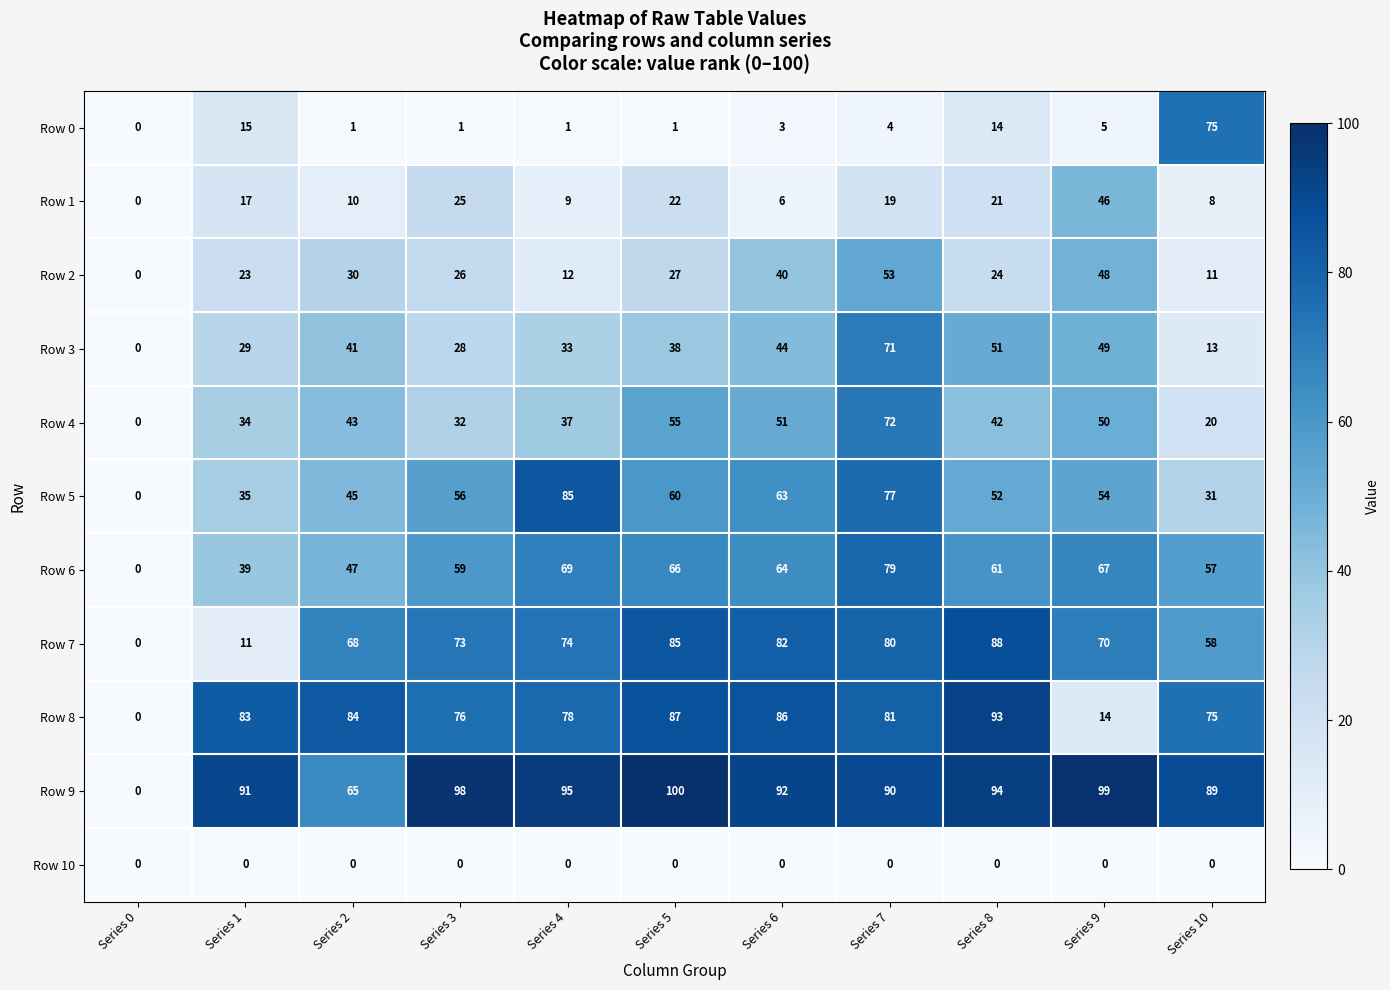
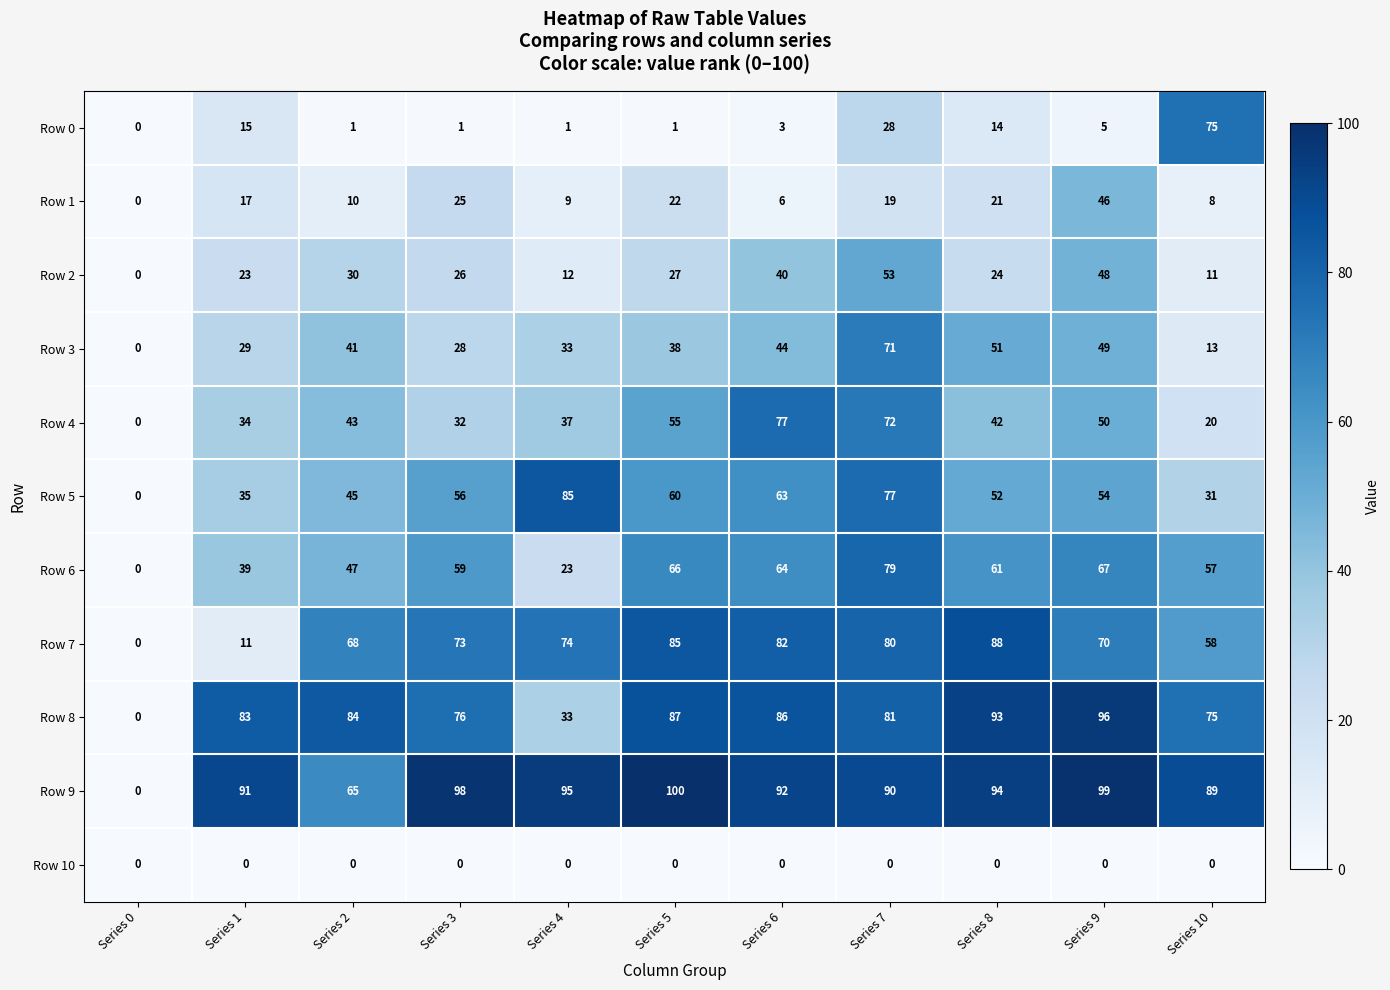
Row 0, Series 7: 4 -> 28
Row 4, Series 6: 51 -> 77
Row 6, Series 4: 69 -> 23
Row 8, Series 4: 78 -> 33
Row 8, Series 9: 14 -> 96
